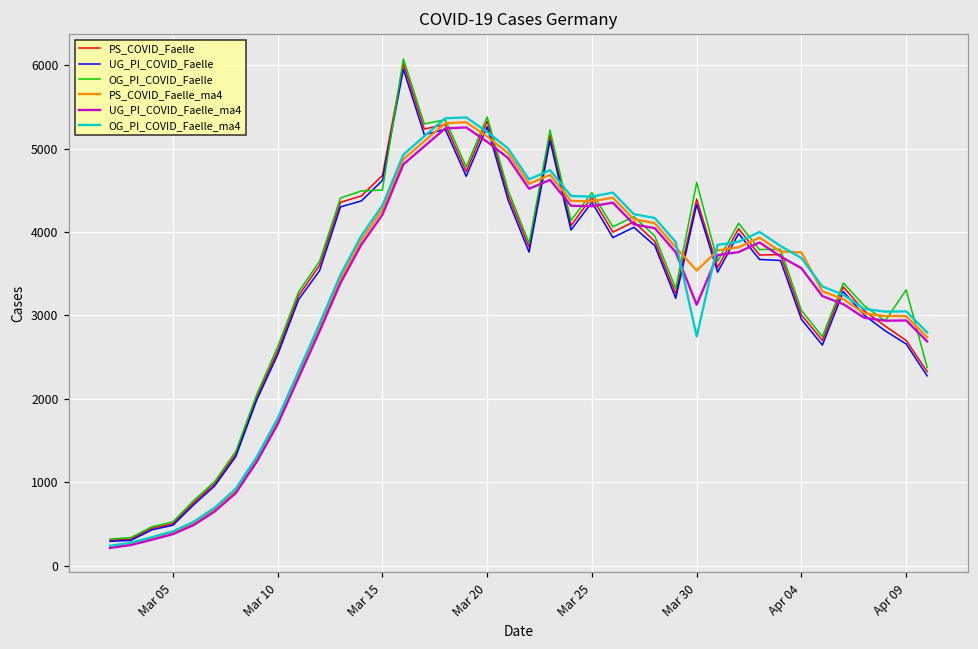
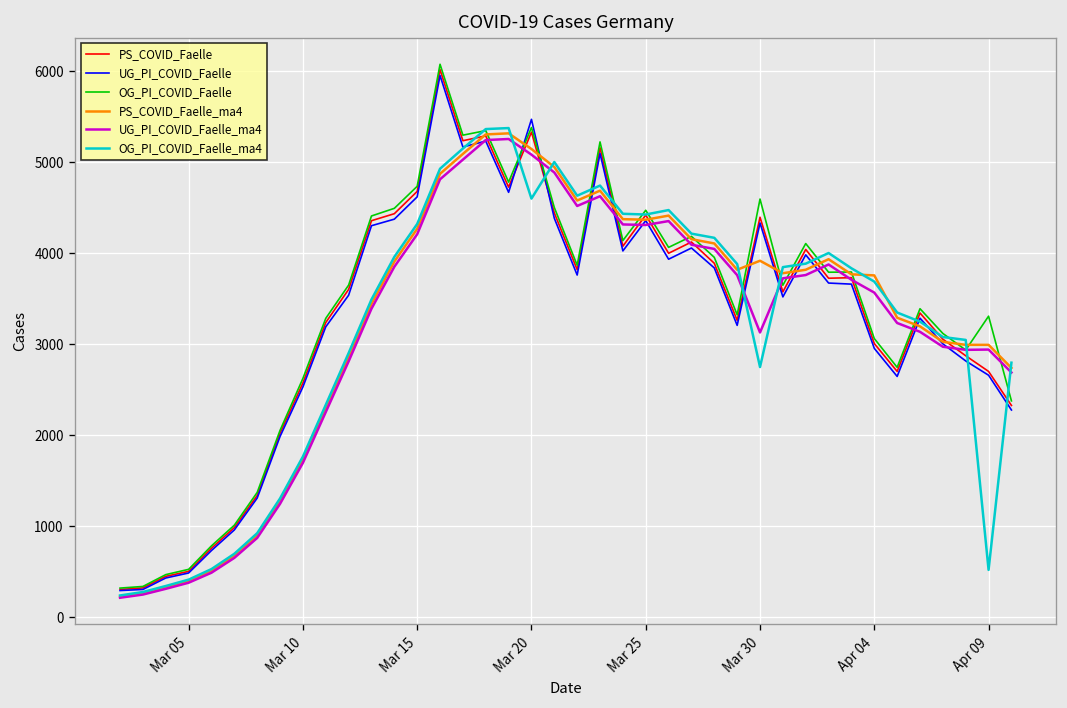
OG_PI_COVID_Faelle, Mar 15: 4500 -> 4700
UG_PI_COVID_Faelle, Mar 20: 5300 -> 5500
OG_PI_COVID_Faelle_ma4, Mar 20: 5200 -> 4600
PS_COVID_Faelle_ma4, Mar 30: 3500 -> 3900
OG_PI_COVID_Faelle_ma4, Apr 09: 3000 -> 500
